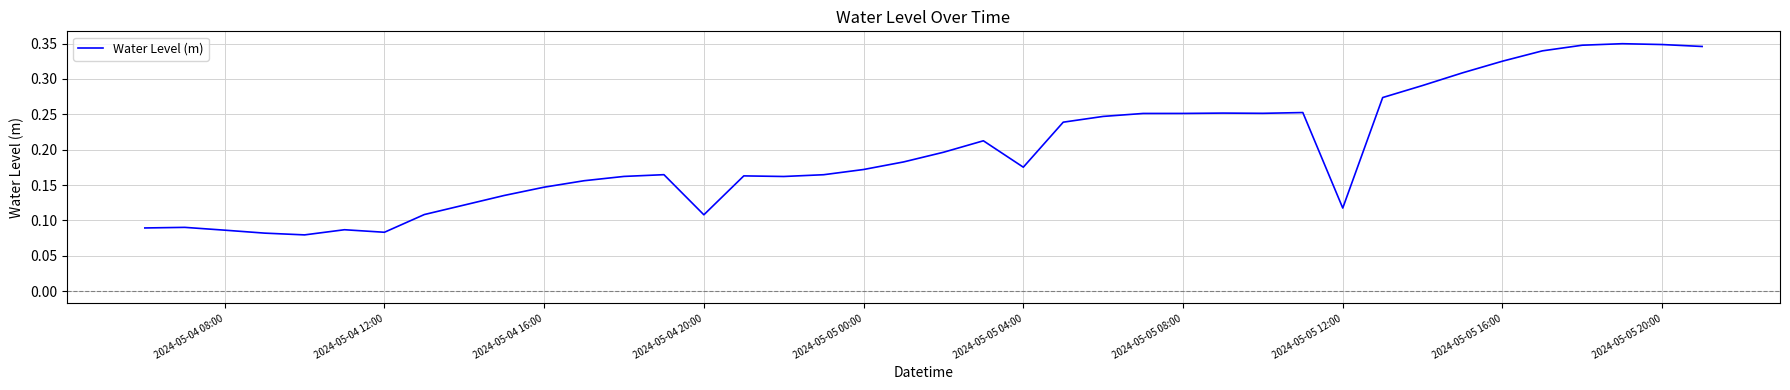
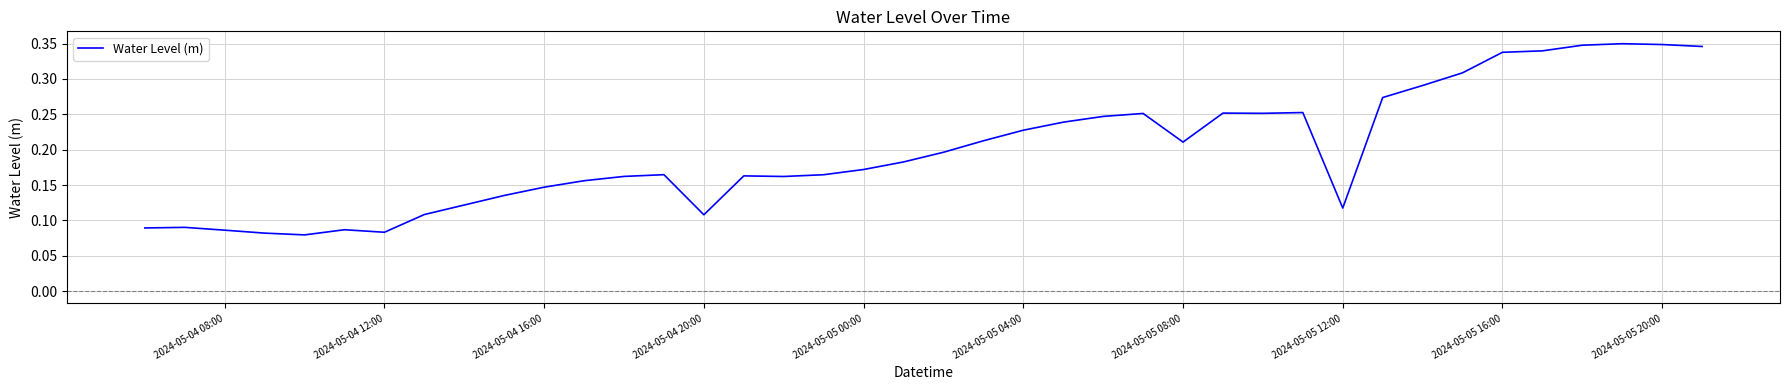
2024-05-05 04:00: 0.18 -> 0.23
2024-05-05 08:00: 0.25 -> 0.21
2024-05-05 16:00: 0.33 -> 0.34
